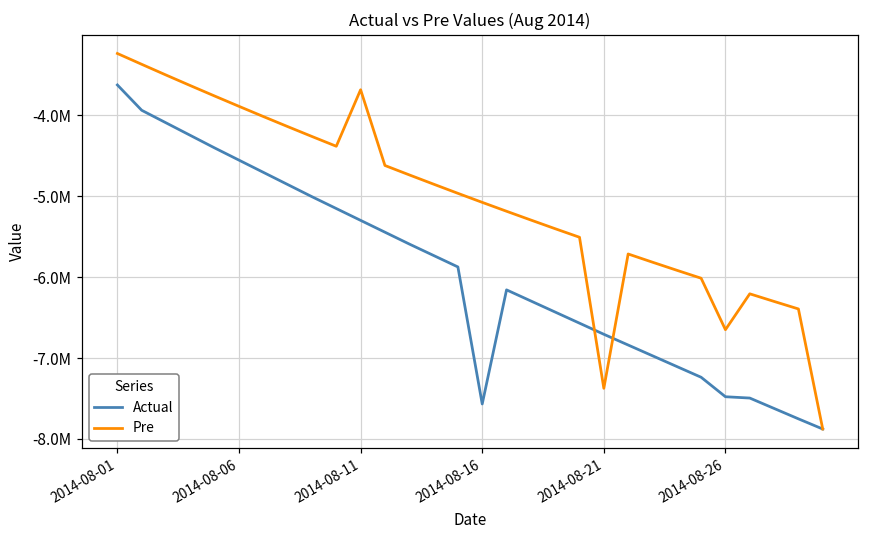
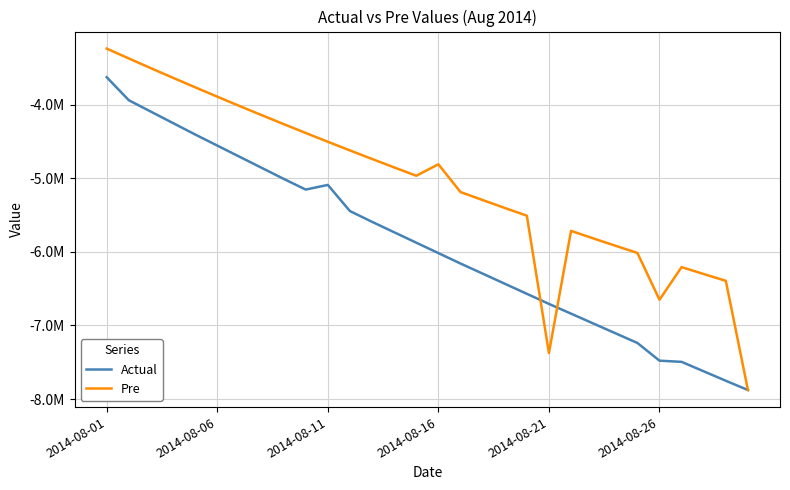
Actual, 2014-08-11: -5300000 -> -5100000
Pre, 2014-08-11: -3700000 -> -4500000
Actual, 2014-08-16: -7600000 -> -6000000
Pre, 2014-08-16: -5100000 -> -4800000
